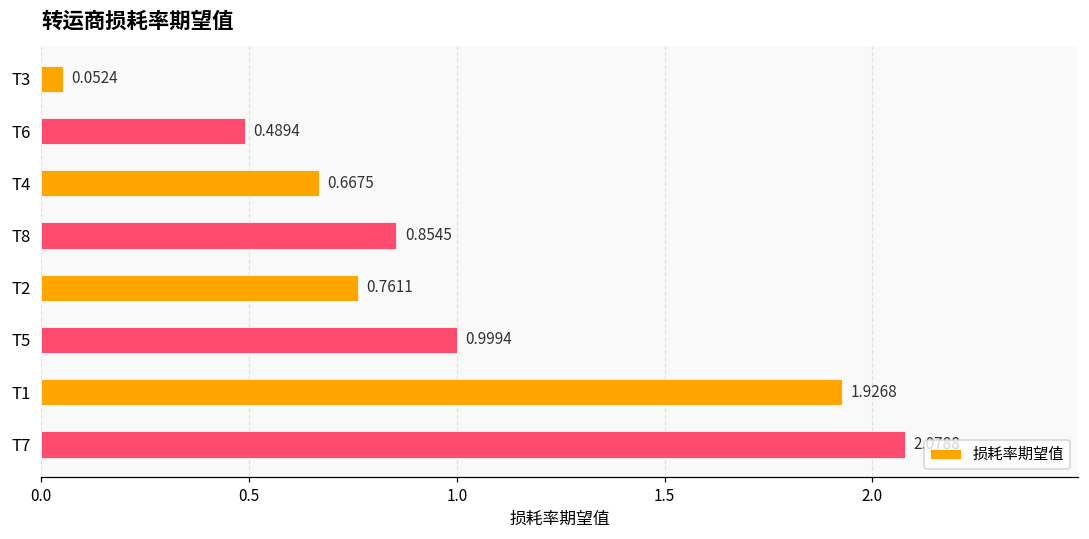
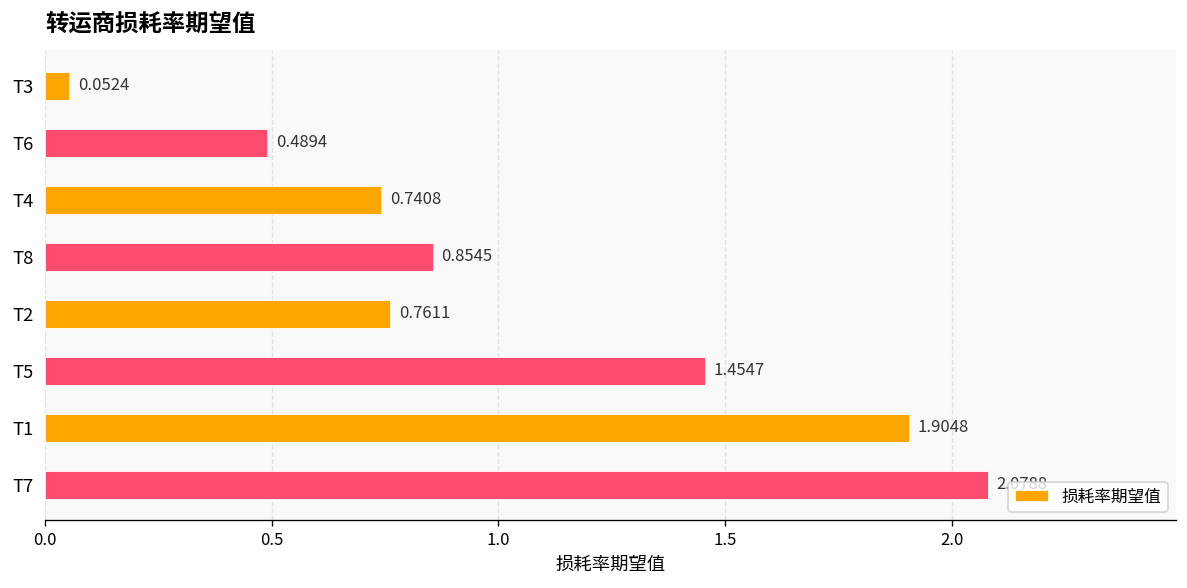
T4: 0.6675 -> 0.7408
T5: 0.9994 -> 1.4547
T1: 1.9268 -> 1.9048
